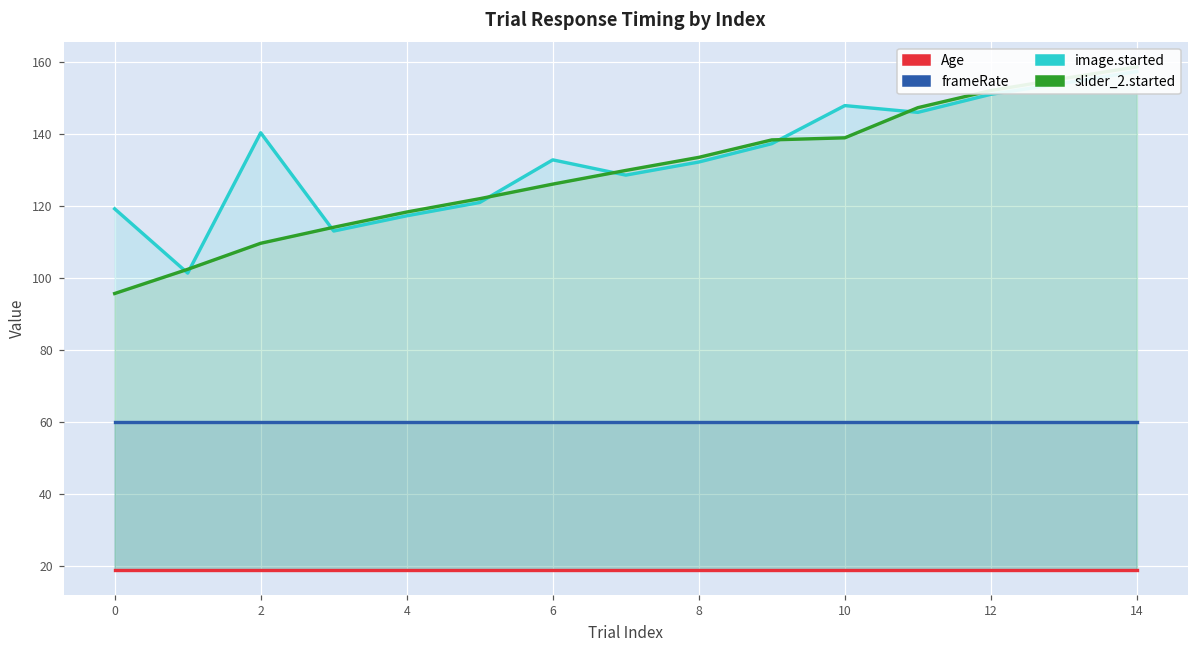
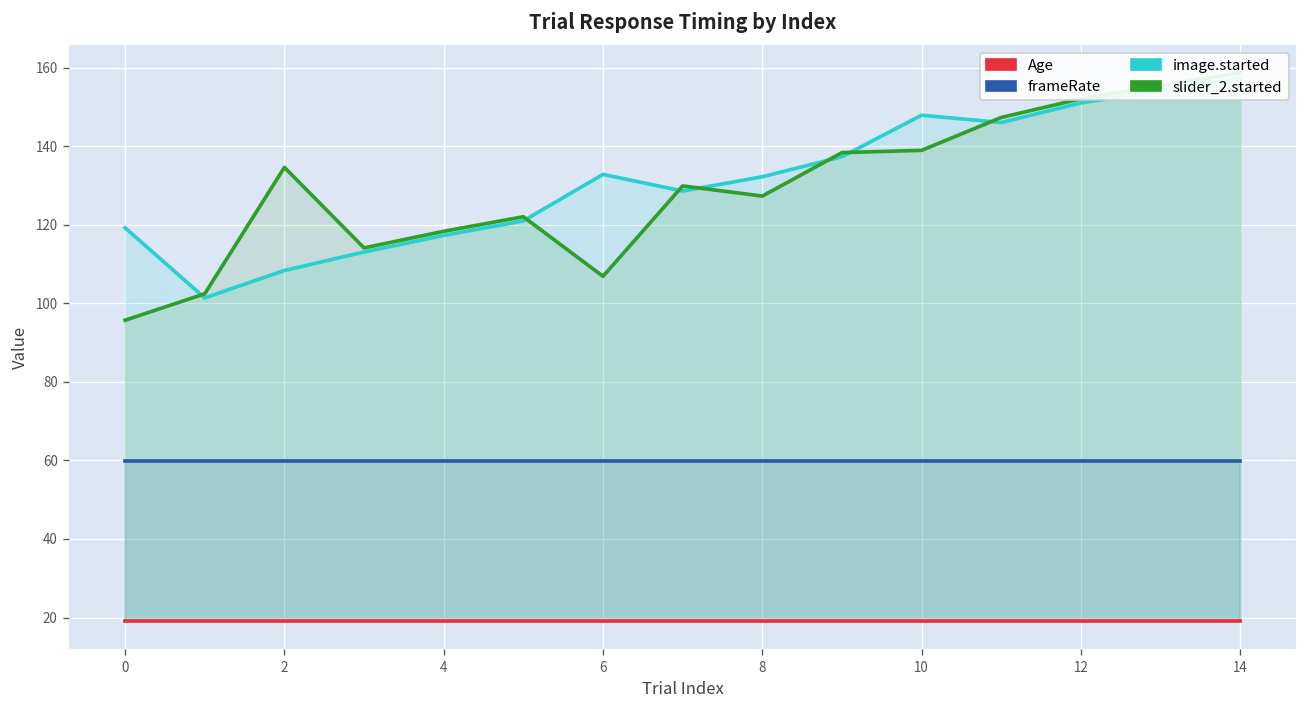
image.started, 2: 140 -> 108
slider_2.started, 2: 110 -> 135
slider_2.started, 6: 126 -> 107
slider_2.started, 8: 134 -> 127
